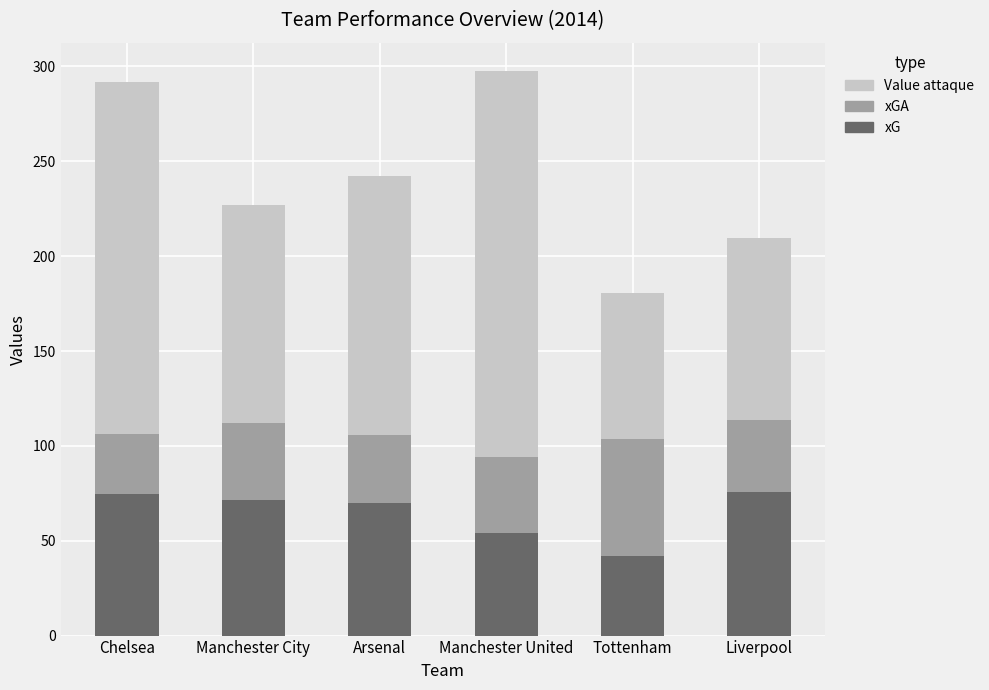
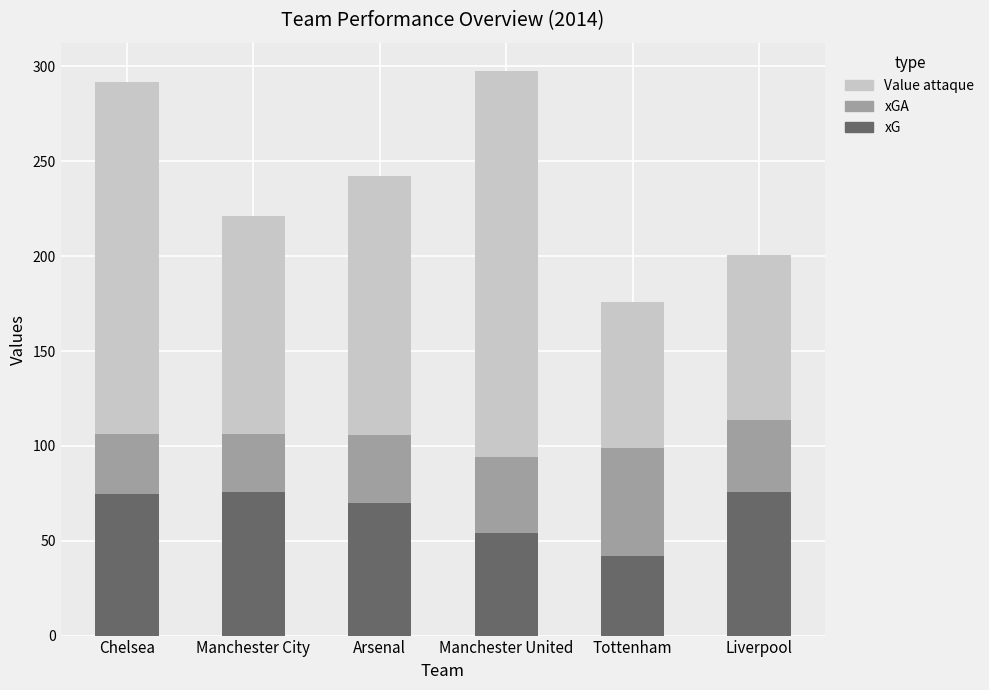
xG, Manchester City: 71 -> 76
xGA, Manchester City: 41 -> 30
xGA, Tottenham: 62 -> 57
Value attaque, Liverpool: 96 -> 87
